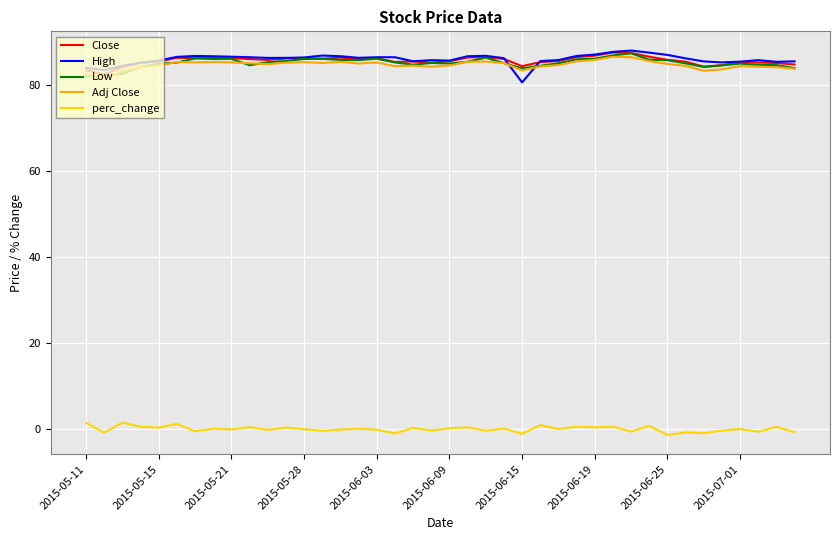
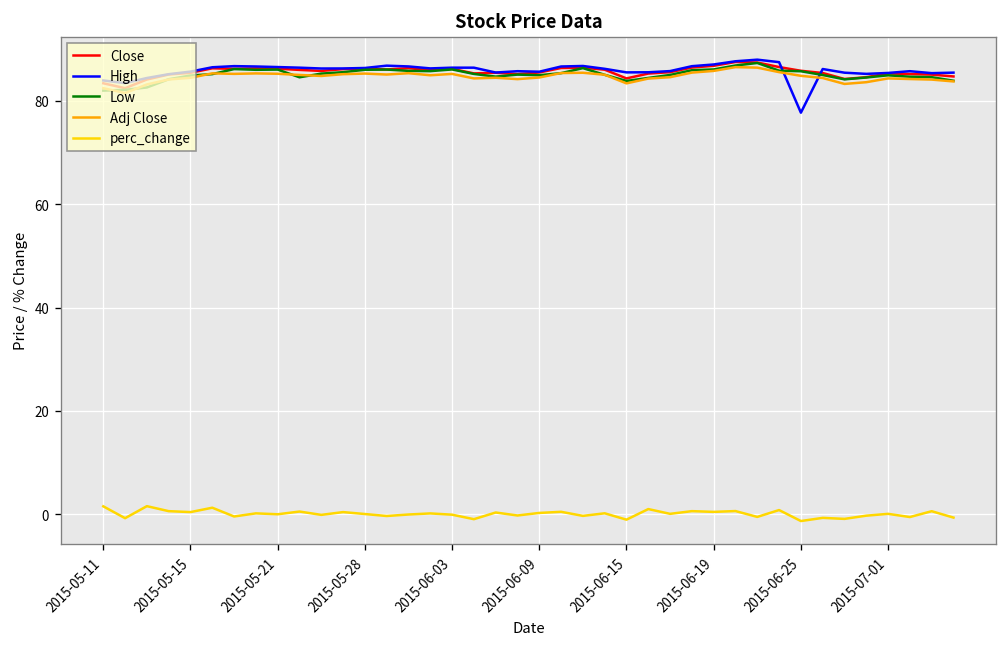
High, 2015-06-15: 81 -> 86
High, 2015-06-25: 87 -> 78
